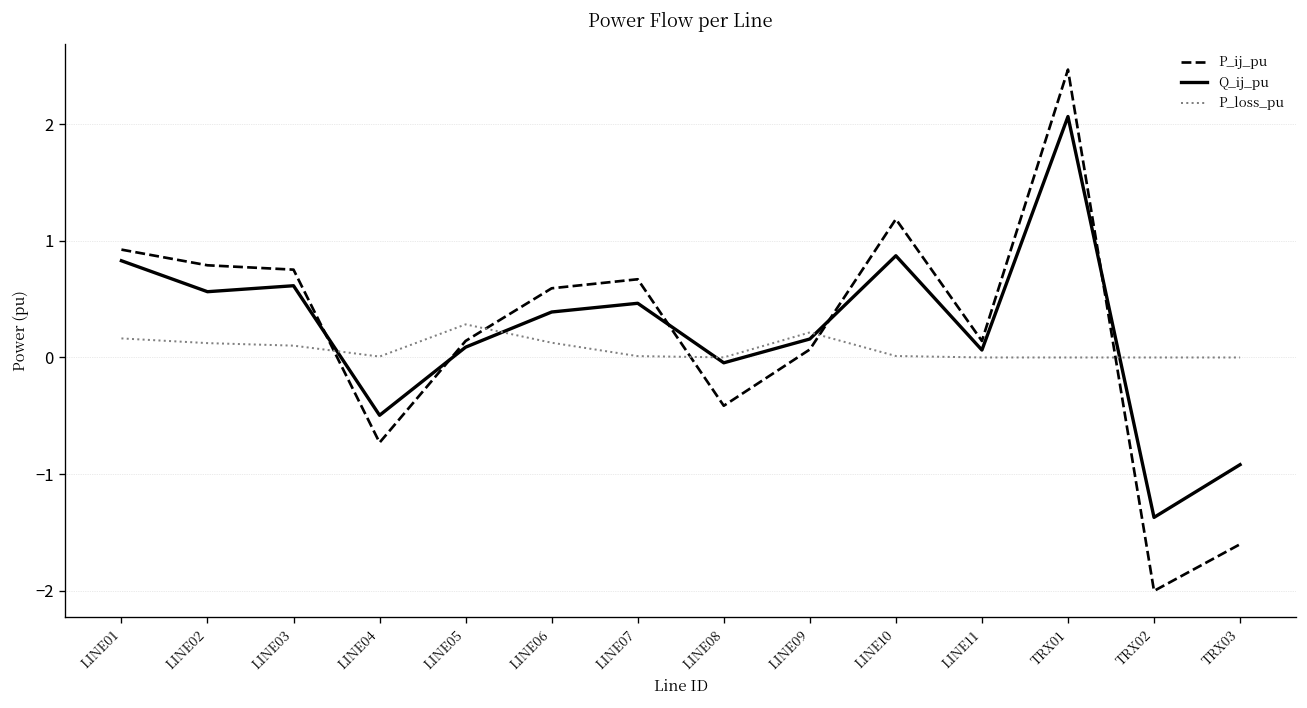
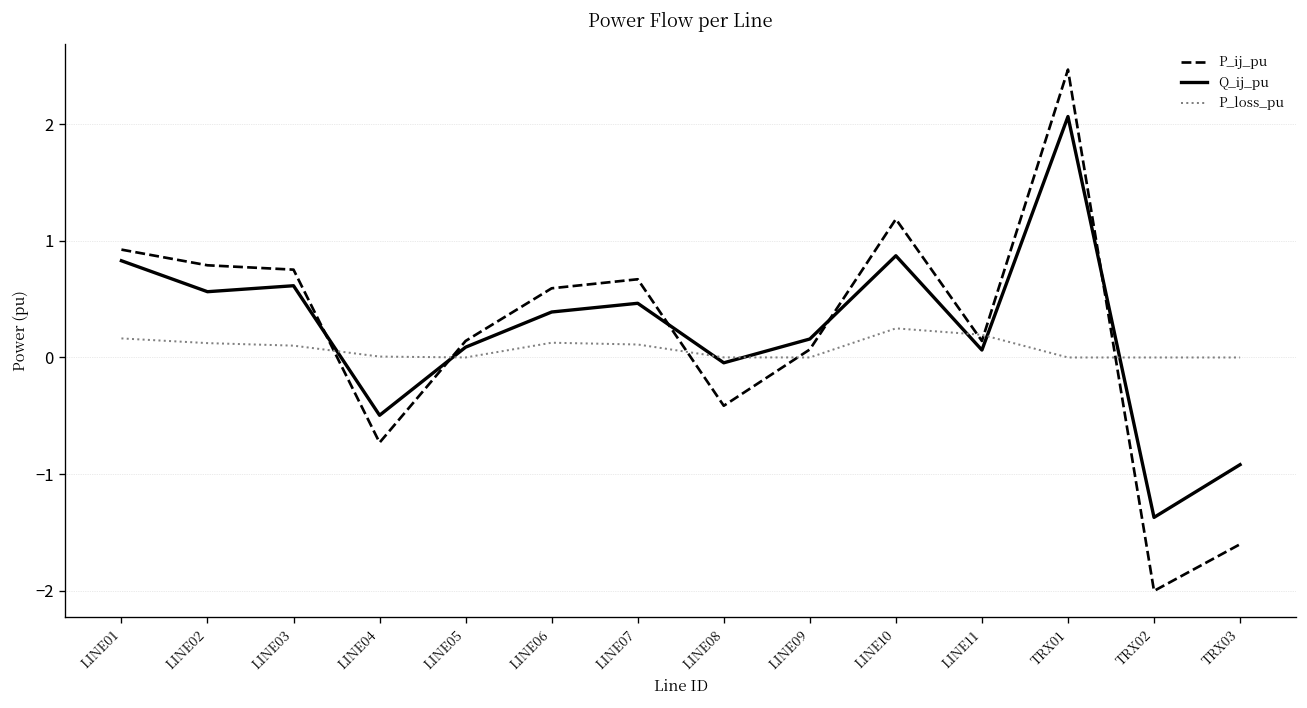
P_loss_pu, LINE05: 0.3 -> 0.0
P_loss_pu, LINE07: 0.0 -> 0.1
P_loss_pu, LINE09: 0.2 -> 0.0
P_loss_pu, LINE10: 0.0 -> 0.2
P_loss_pu, LINE11: 0.0 -> 0.2
